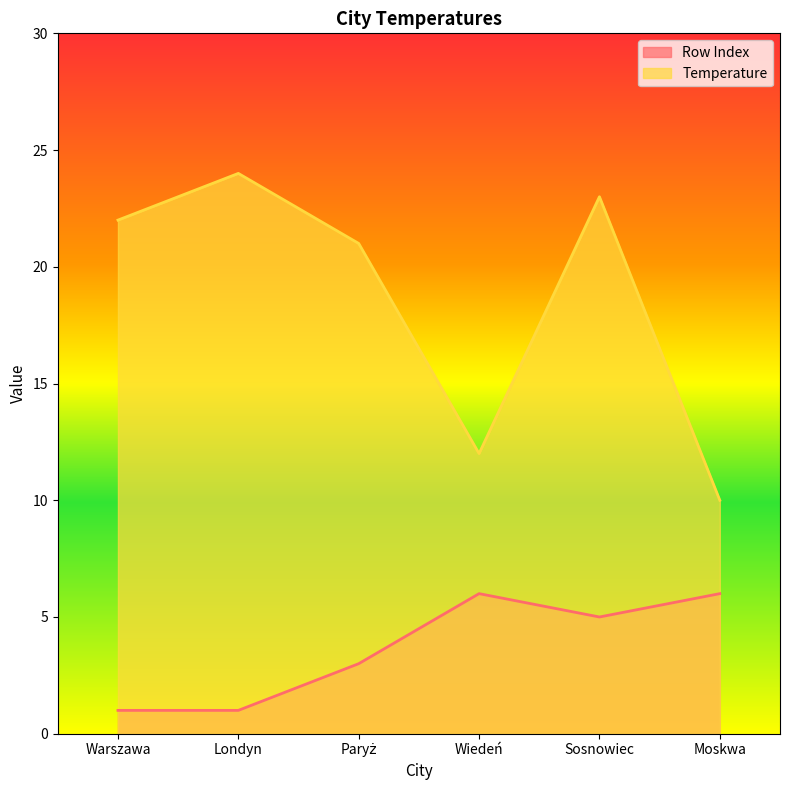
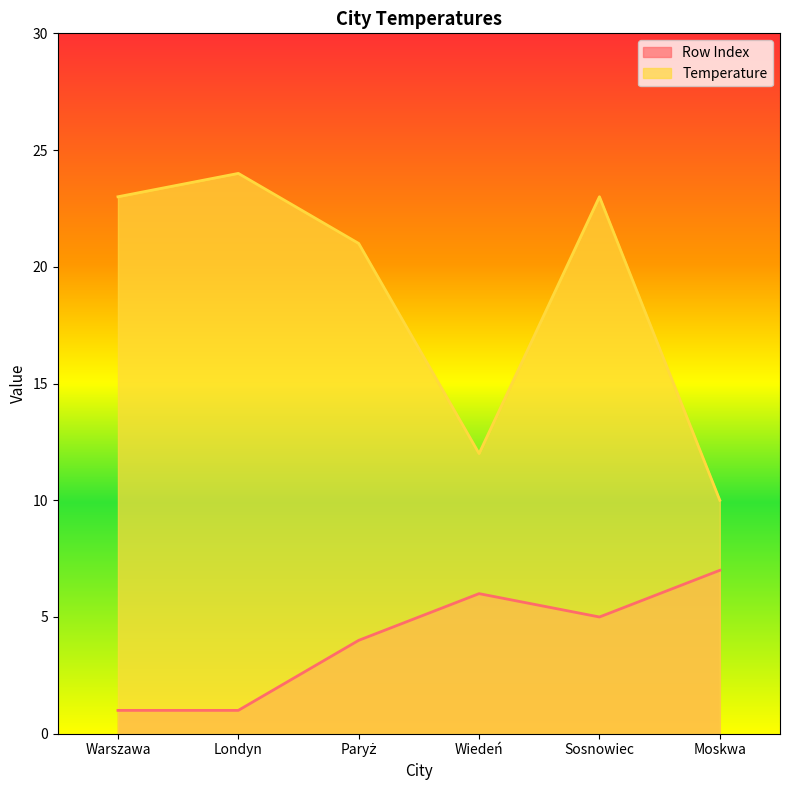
Temperature, Warszawa: 22 -> 23
Row Index, Paryż: 3 -> 4
Row Index, Moskwa: 6 -> 7
